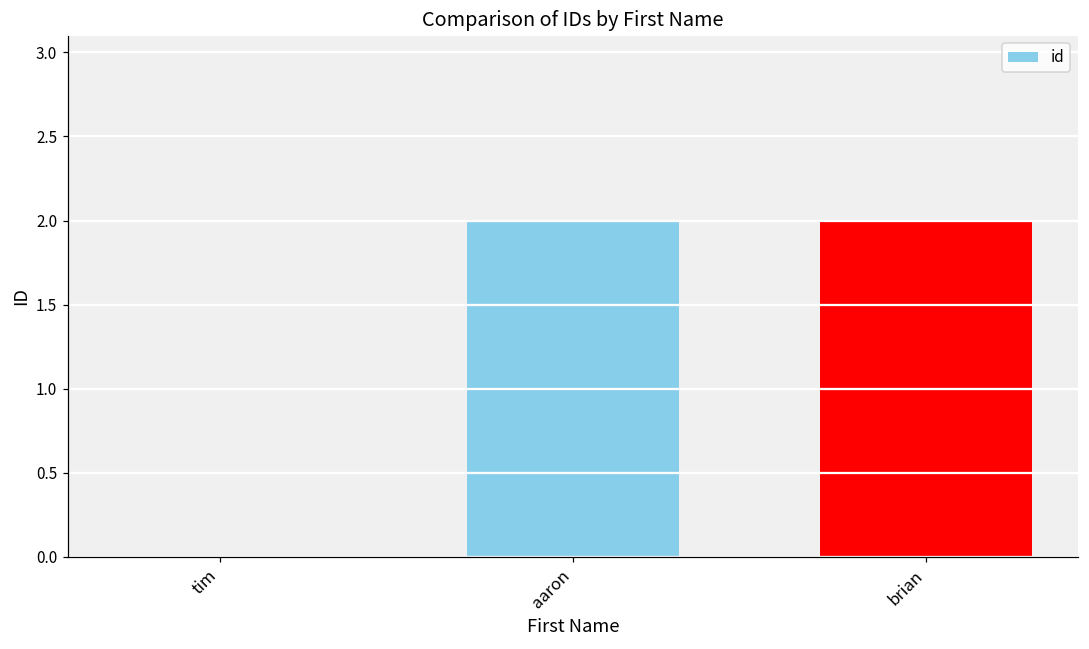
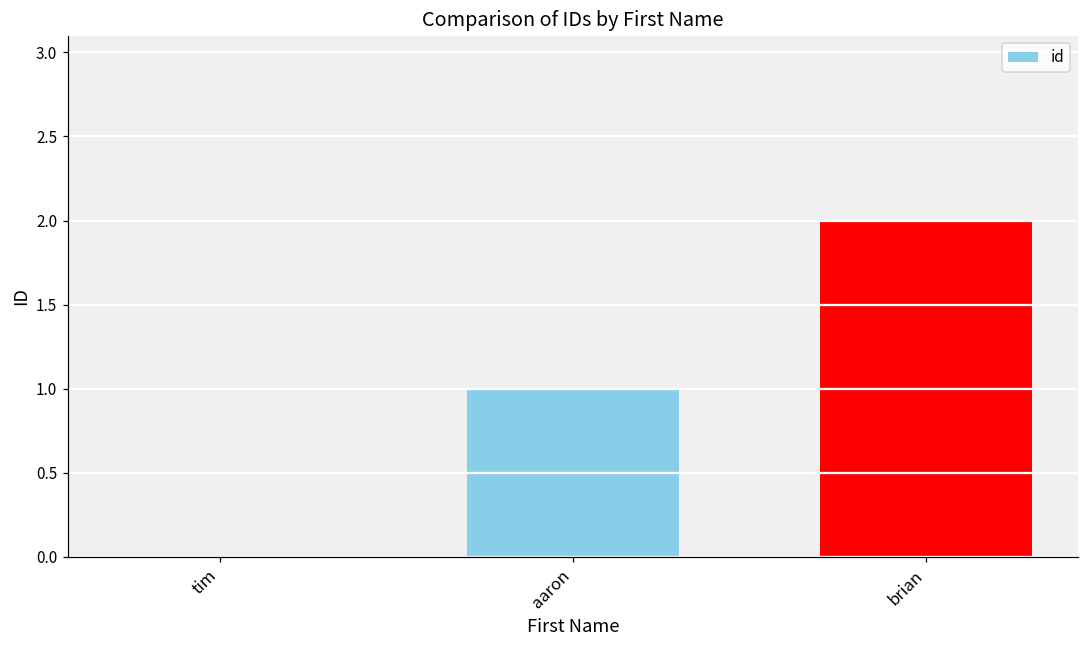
aaron: 2 -> 1
